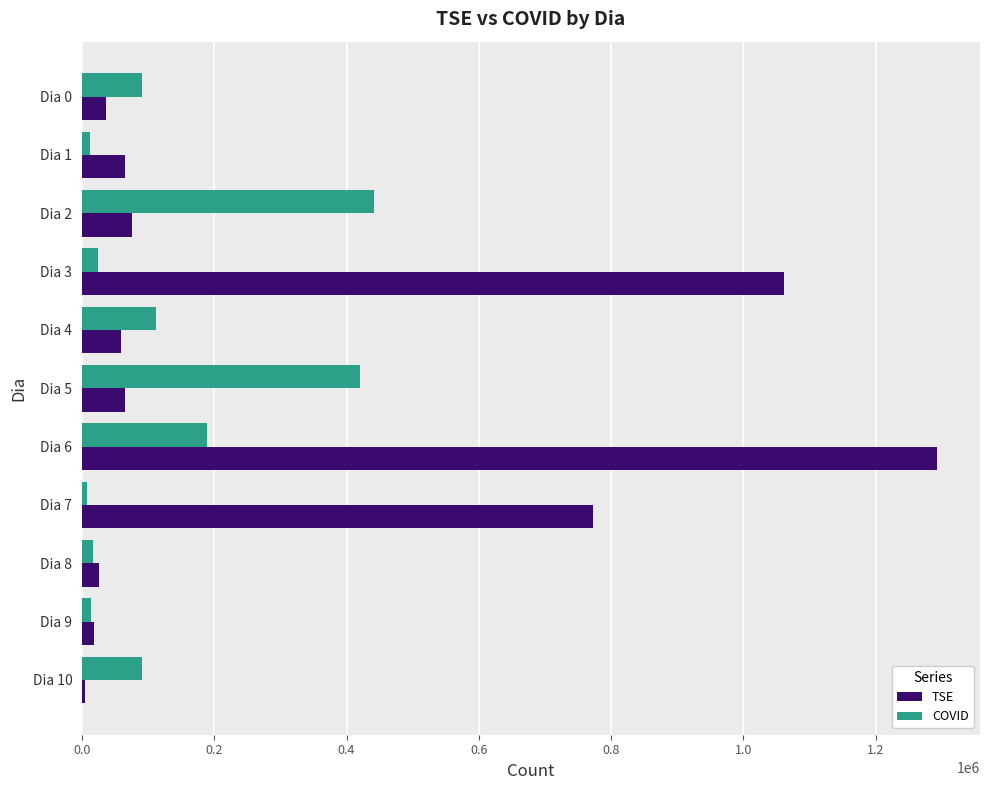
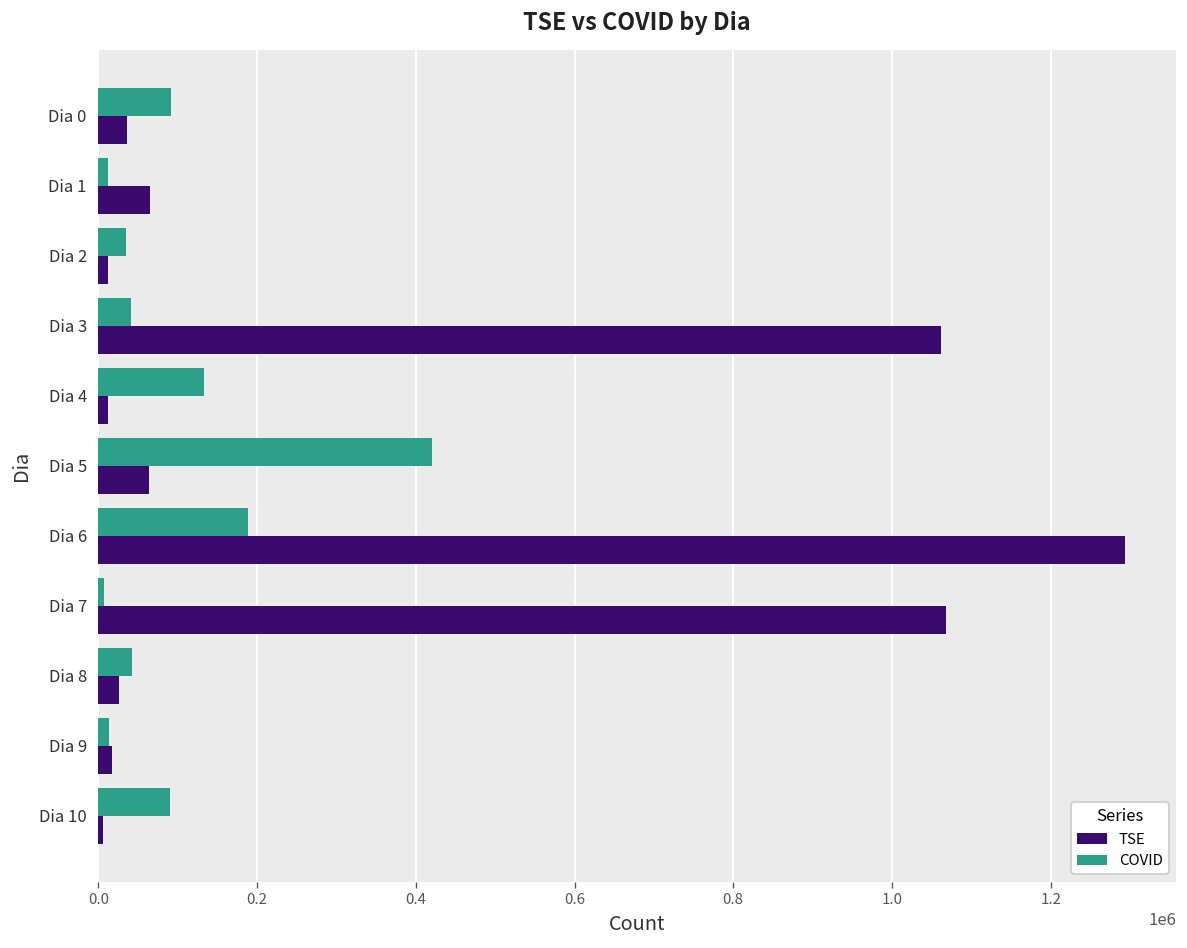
COVID, Dia 2: 440000 -> 30000
TSE, Dia 2: 80000 -> 10000
COVID, Dia 3: 20000 -> 40000
COVID, Dia 4: 110000 -> 130000
TSE, Dia 4: 60000 -> 10000
TSE, Dia 7: 770000 -> 1070000
COVID, Dia 8: 20000 -> 40000
